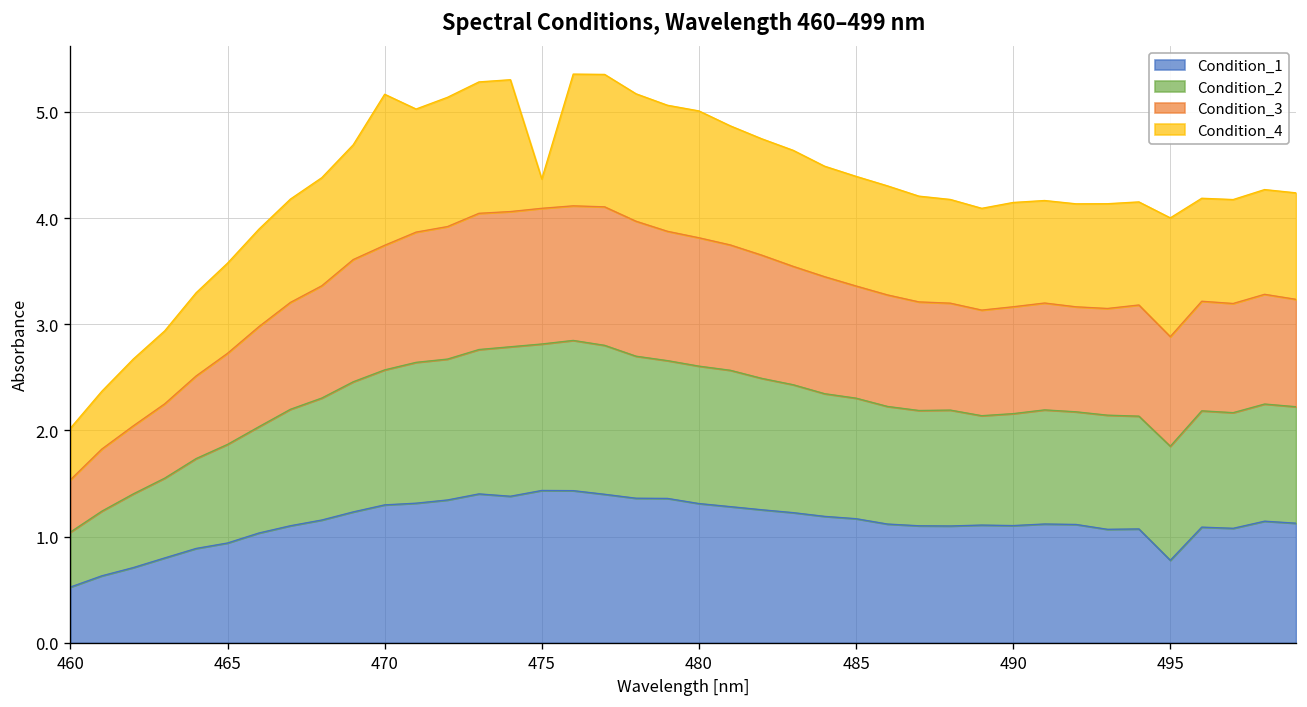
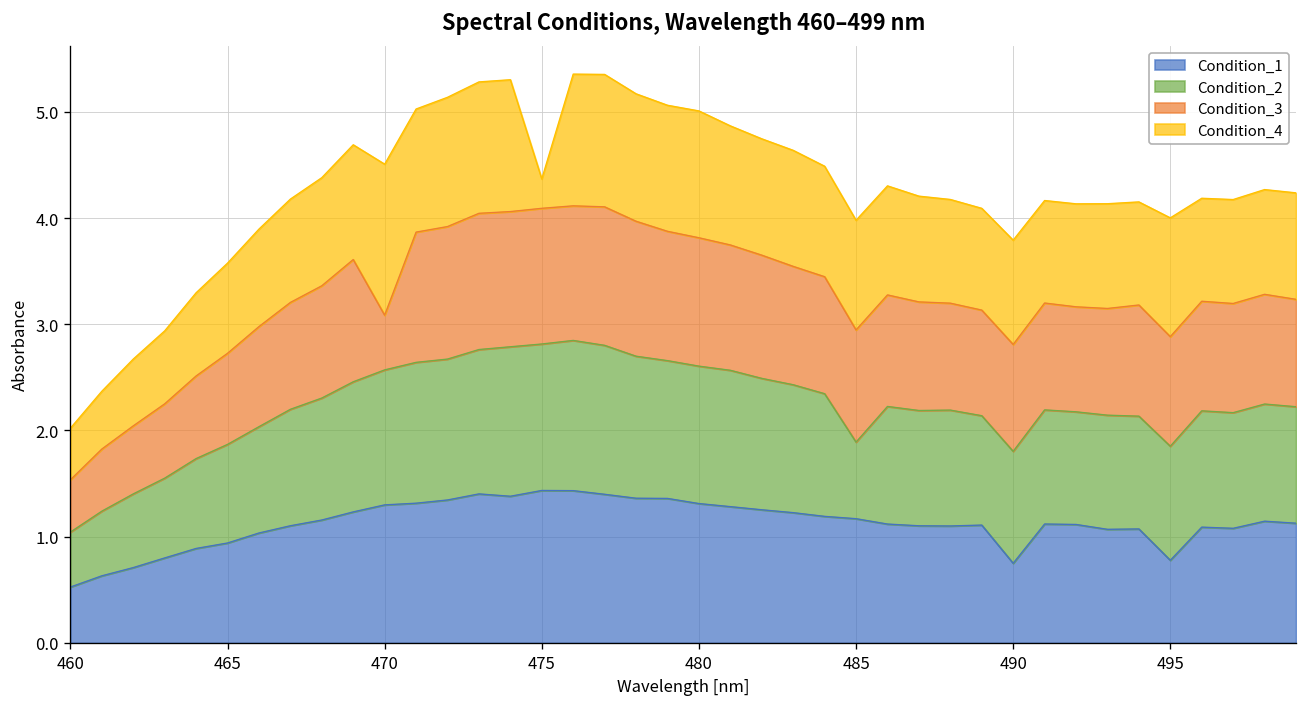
Condition_3, 470: 1.2 -> 0.5
Condition_2, 485: 1.1 -> 0.7
Condition_1, 490: 1.1 -> 0.7
